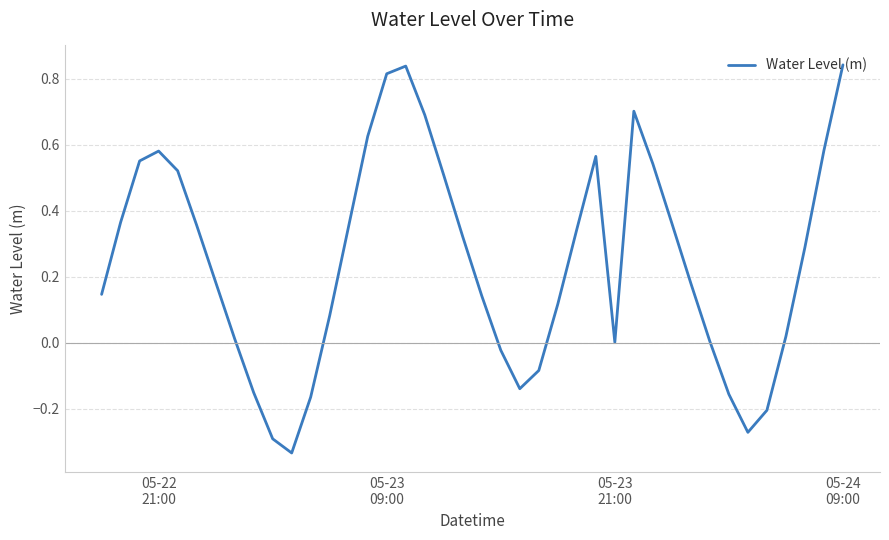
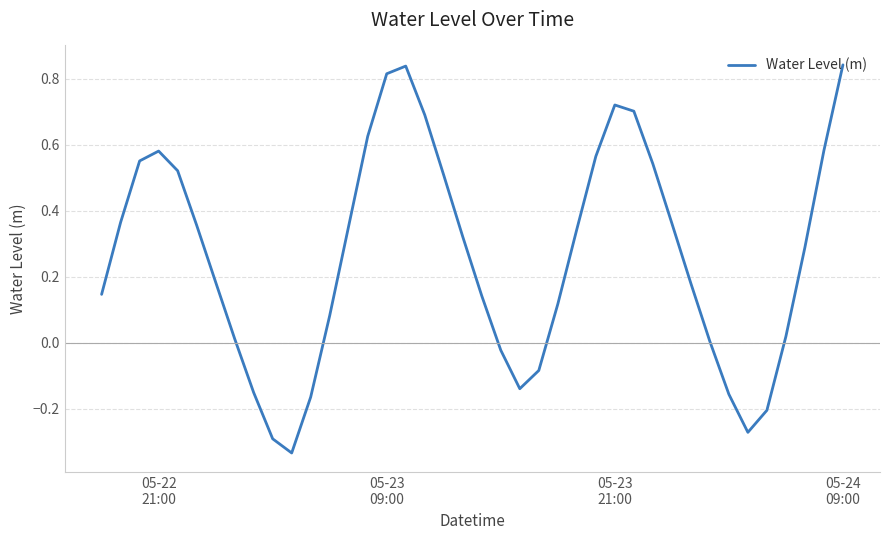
05-23 21:00: 0.00 -> 0.72
